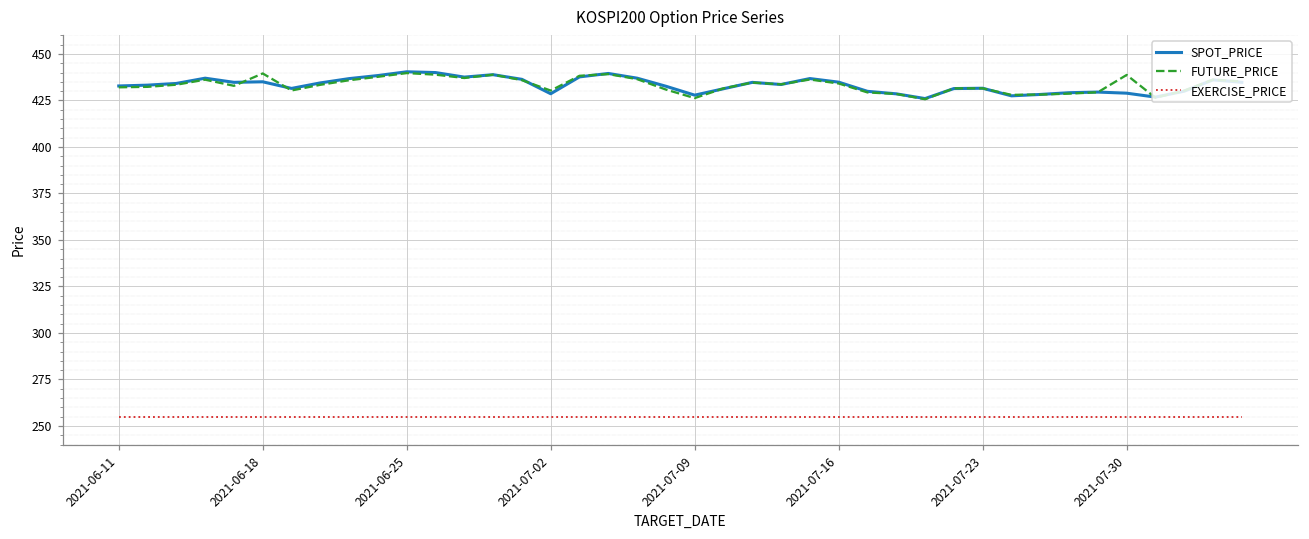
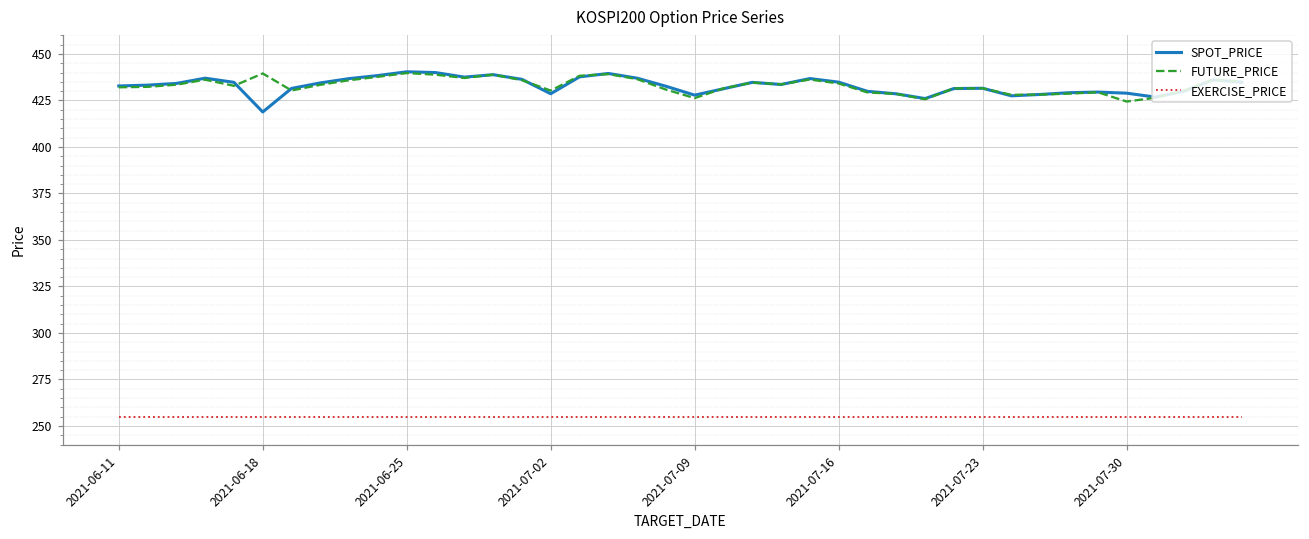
SPOT_PRICE, 2021-06-18: 435 -> 419
FUTURE_PRICE, 2021-07-30: 439 -> 424
